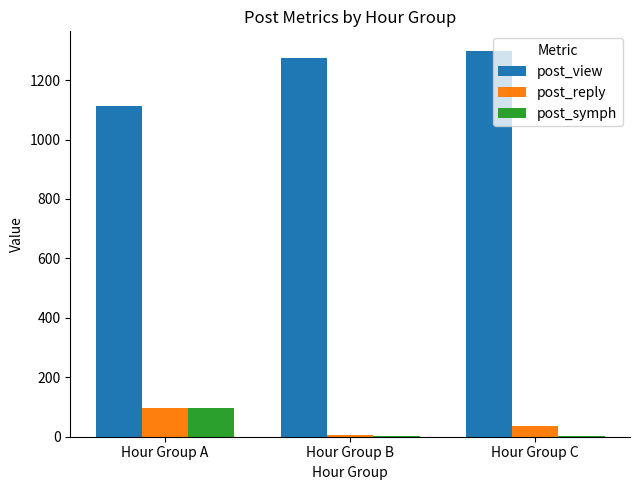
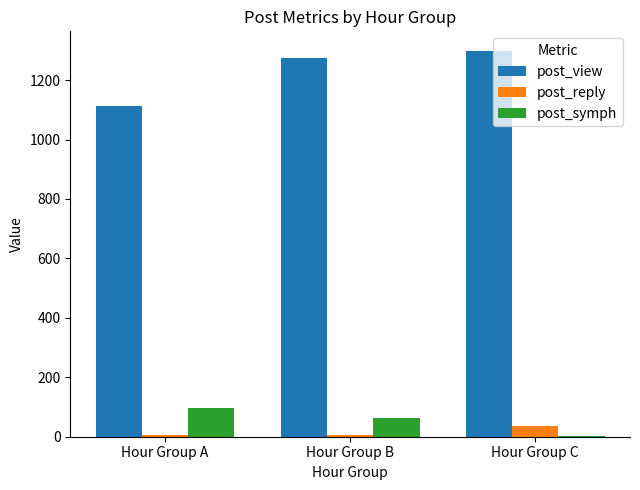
post_reply, Hour Group A: 100 -> 10
post_symph, Hour Group B: 0 -> 60
